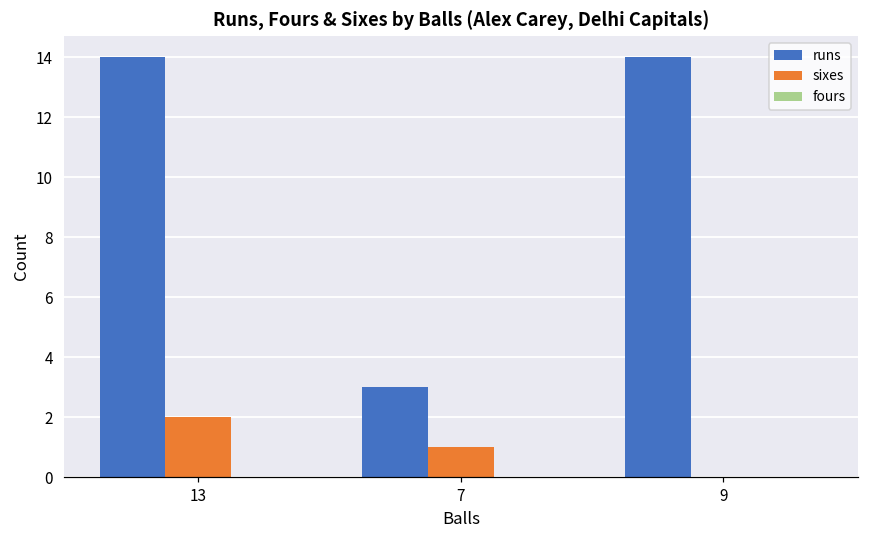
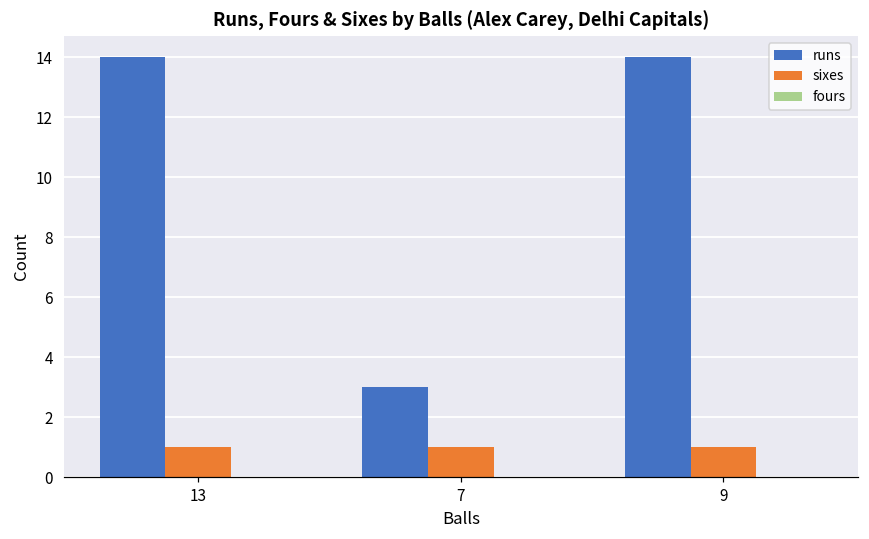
sixes, 13: 2 -> 1
sixes, 9: 0 -> 1
